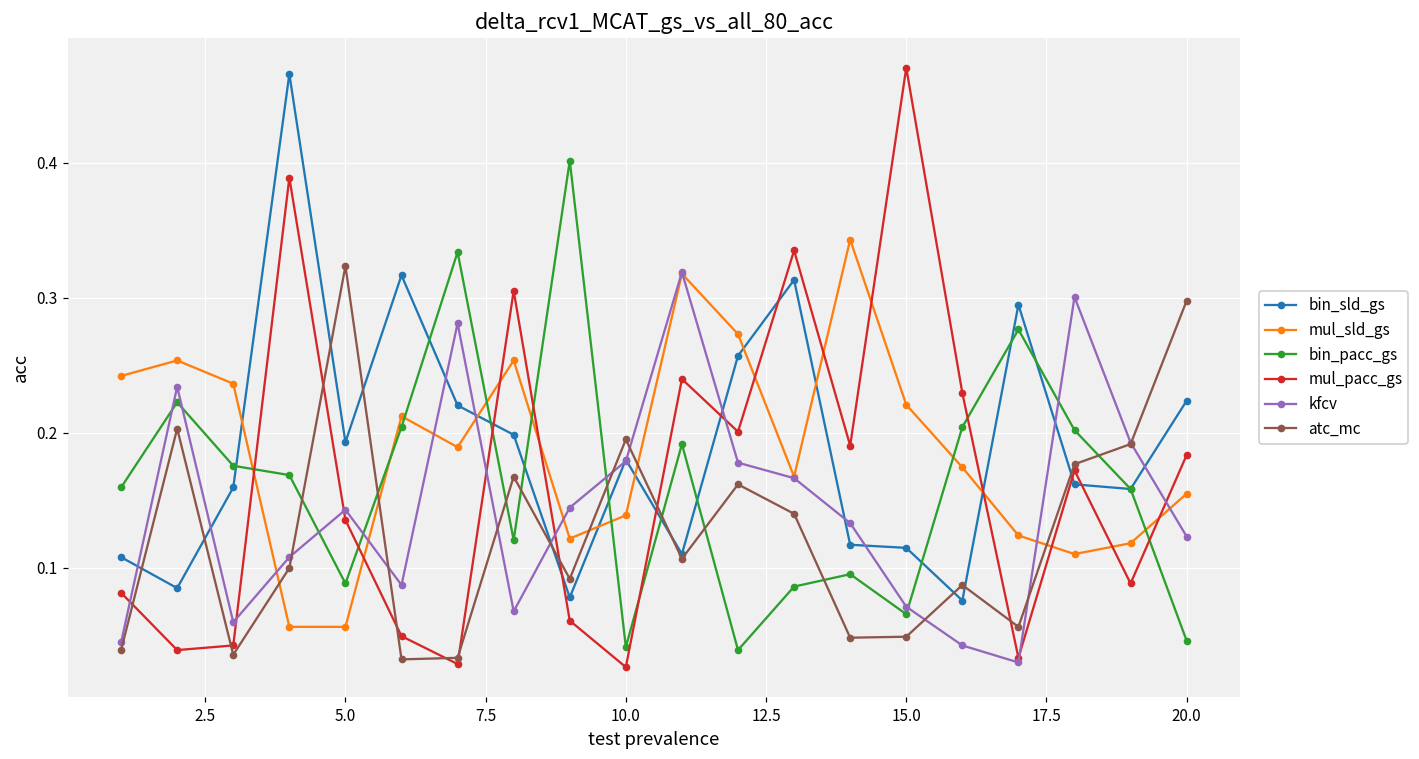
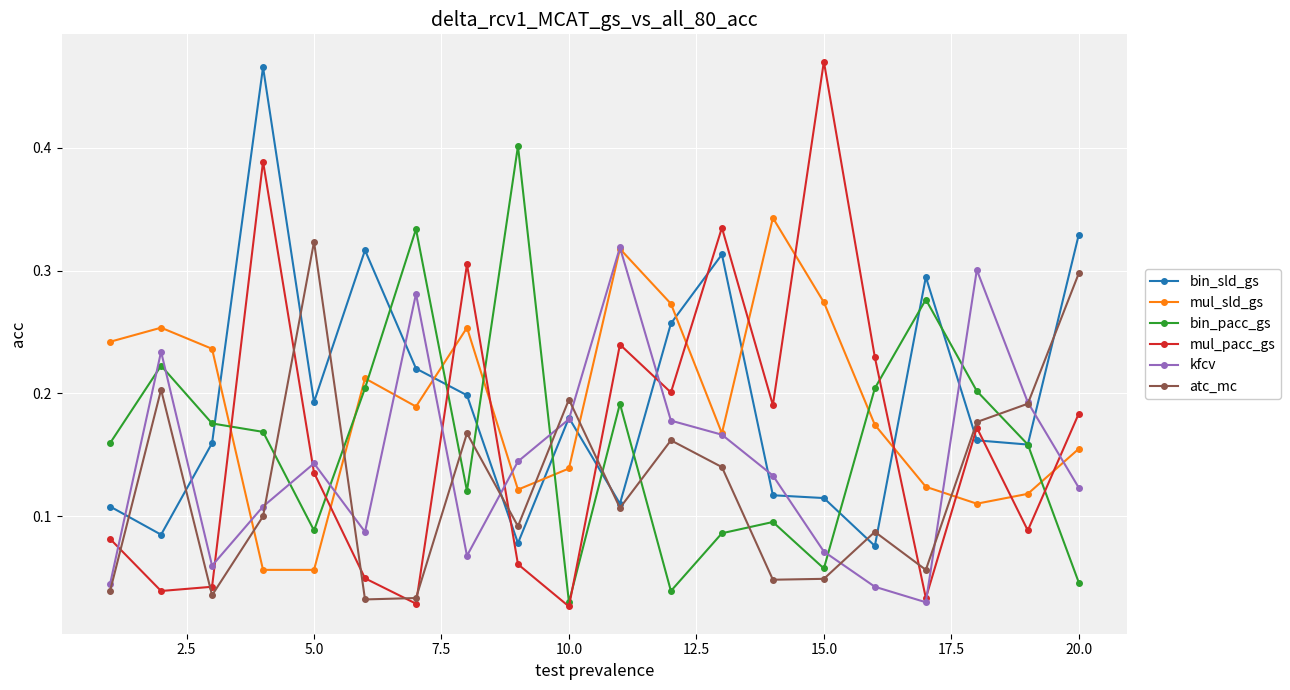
bin_pacc_gs, 10.0: 0.041 -> 0.030
mul_sld_gs, 15.0: 0.221 -> 0.274
bin_pacc_gs, 15.0: 0.066 -> 0.057
bin_sld_gs, 20.0: 0.224 -> 0.329
